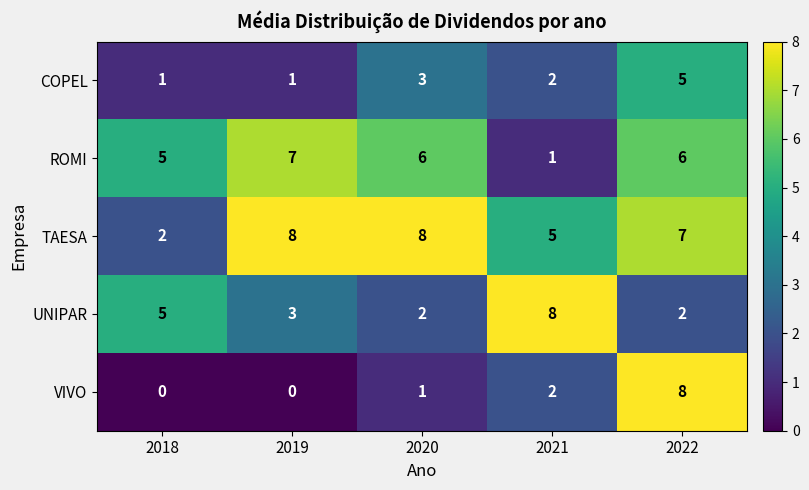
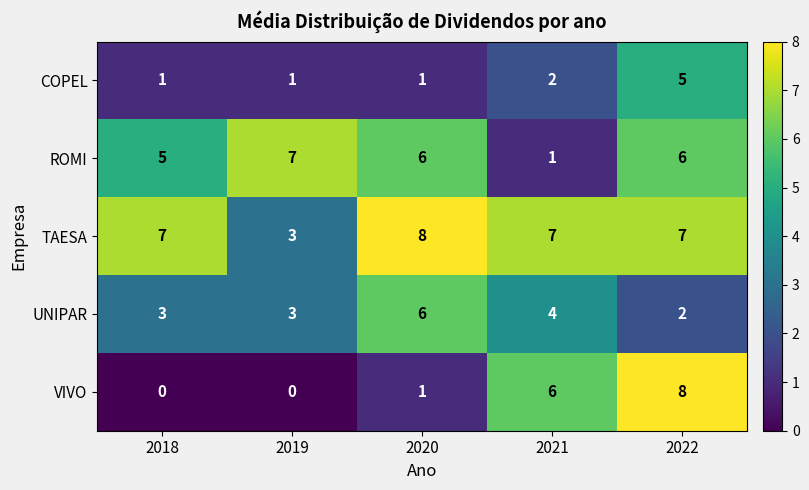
COPEL, 2020: 3 -> 1
TAESA, 2018: 2 -> 7
TAESA, 2019: 8 -> 3
TAESA, 2021: 5 -> 7
UNIPAR, 2018: 5 -> 3
UNIPAR, 2020: 2 -> 6
UNIPAR, 2021: 8 -> 4
VIVO, 2021: 2 -> 6
